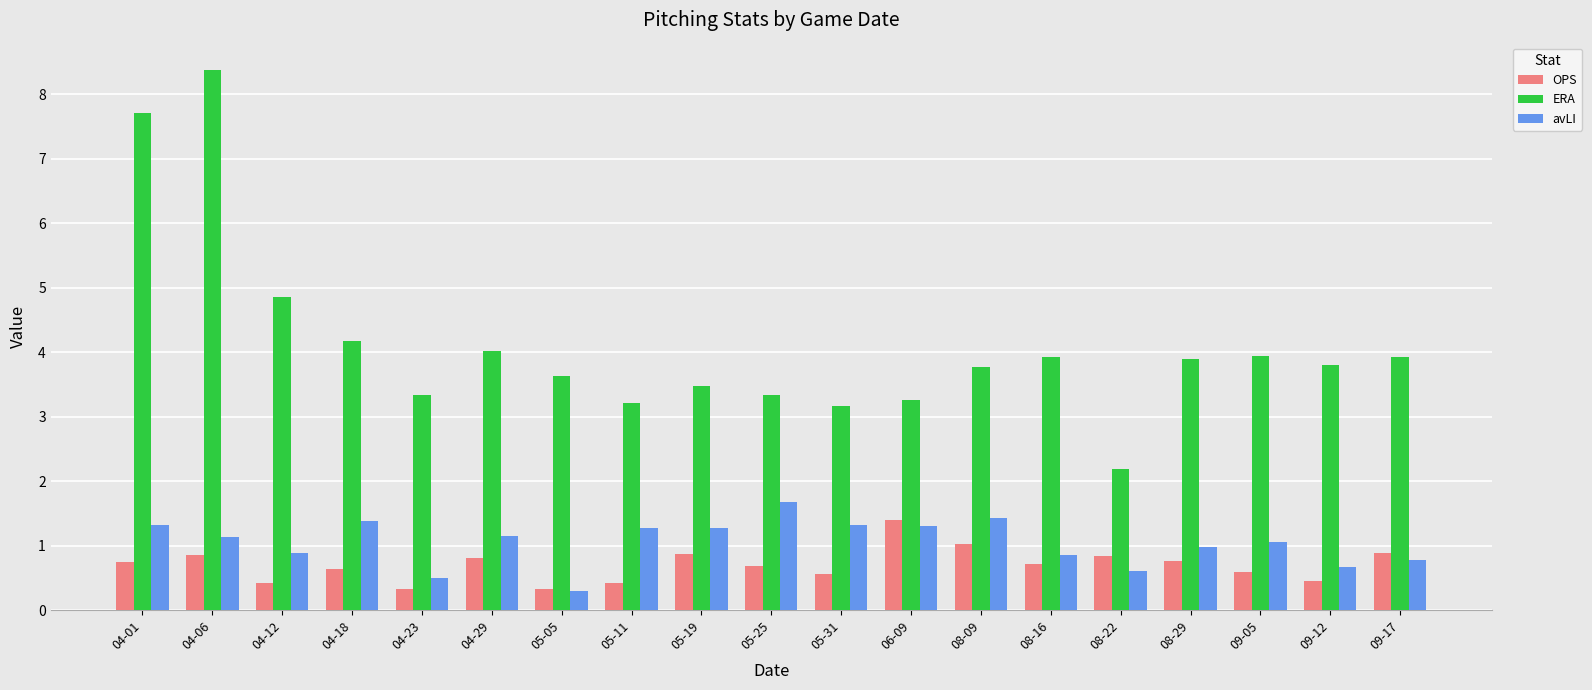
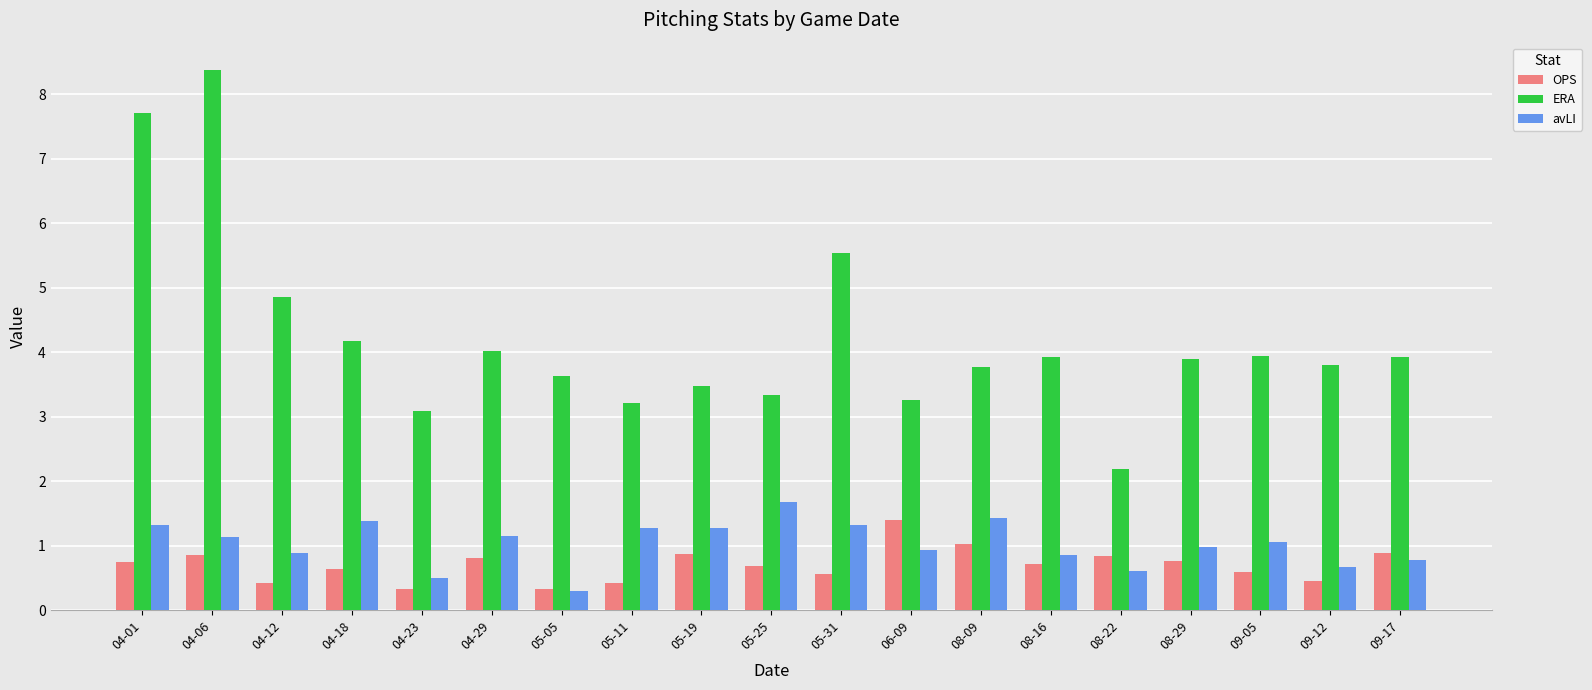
ERA, 04-23: 3.3 -> 3.1
ERA, 05-31: 3.2 -> 5.5
avLI, 06-09: 1.3 -> 0.9
